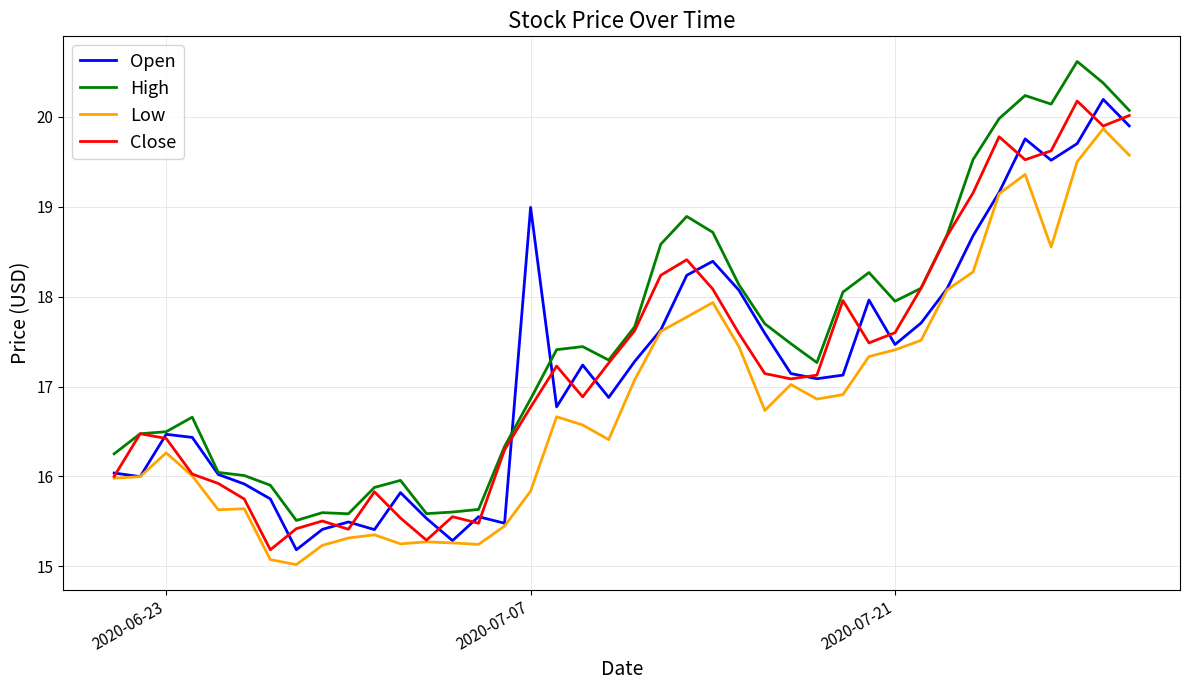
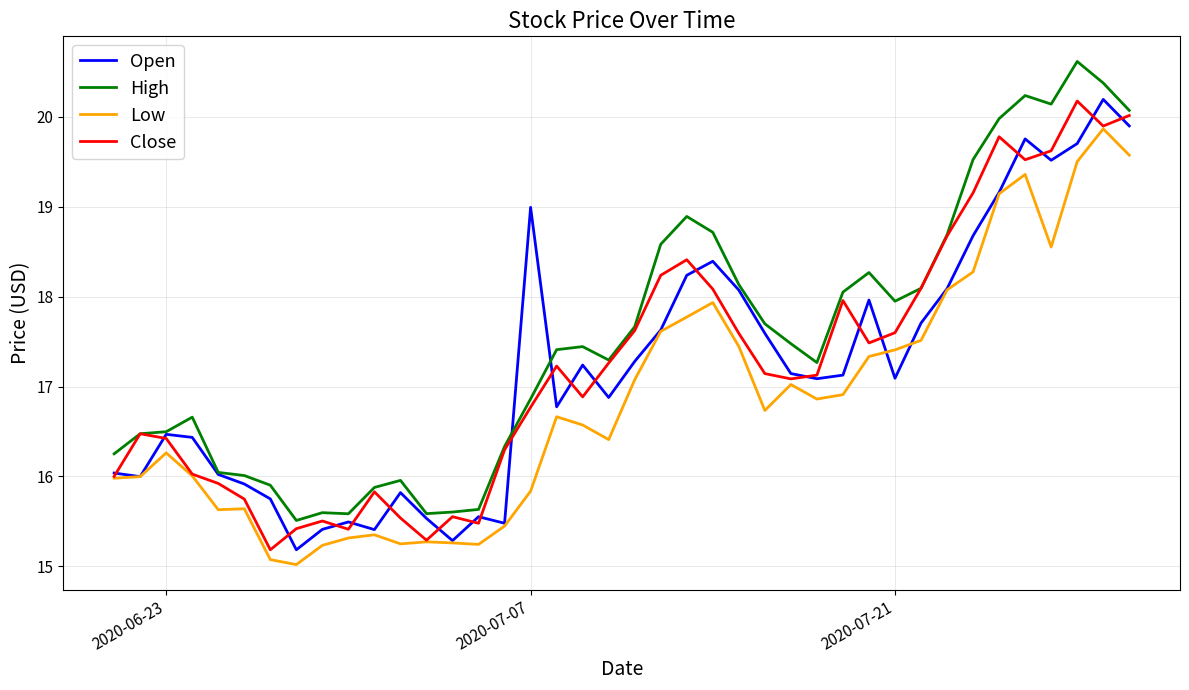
Open, 2020-07-21: 17.5 -> 17.1
